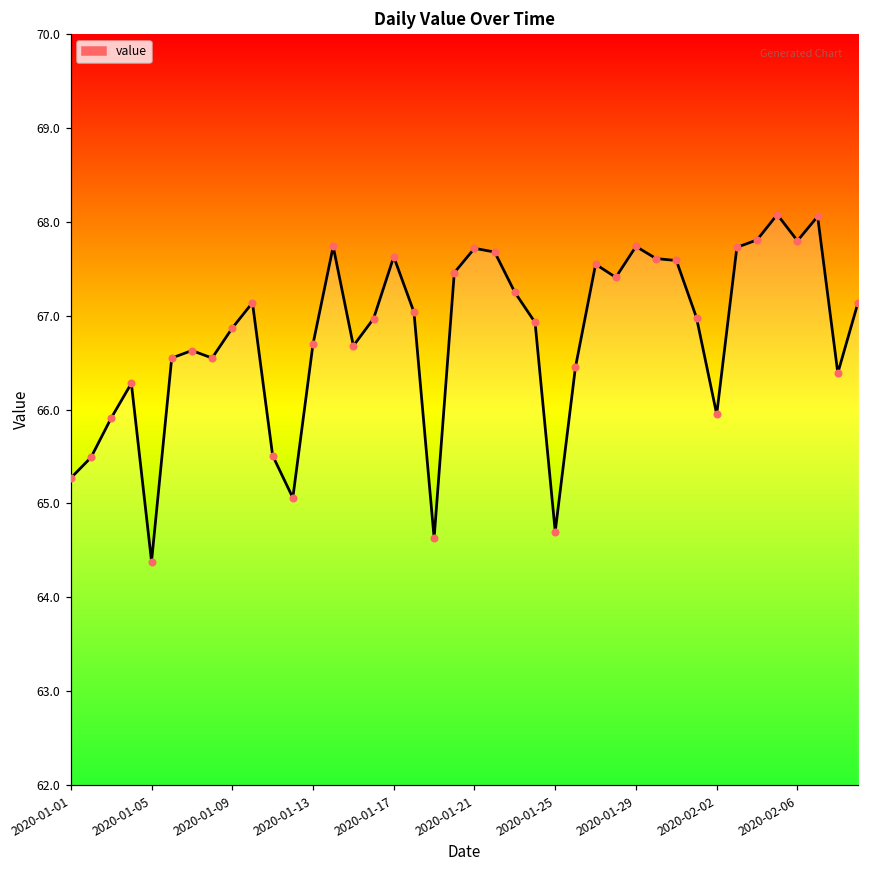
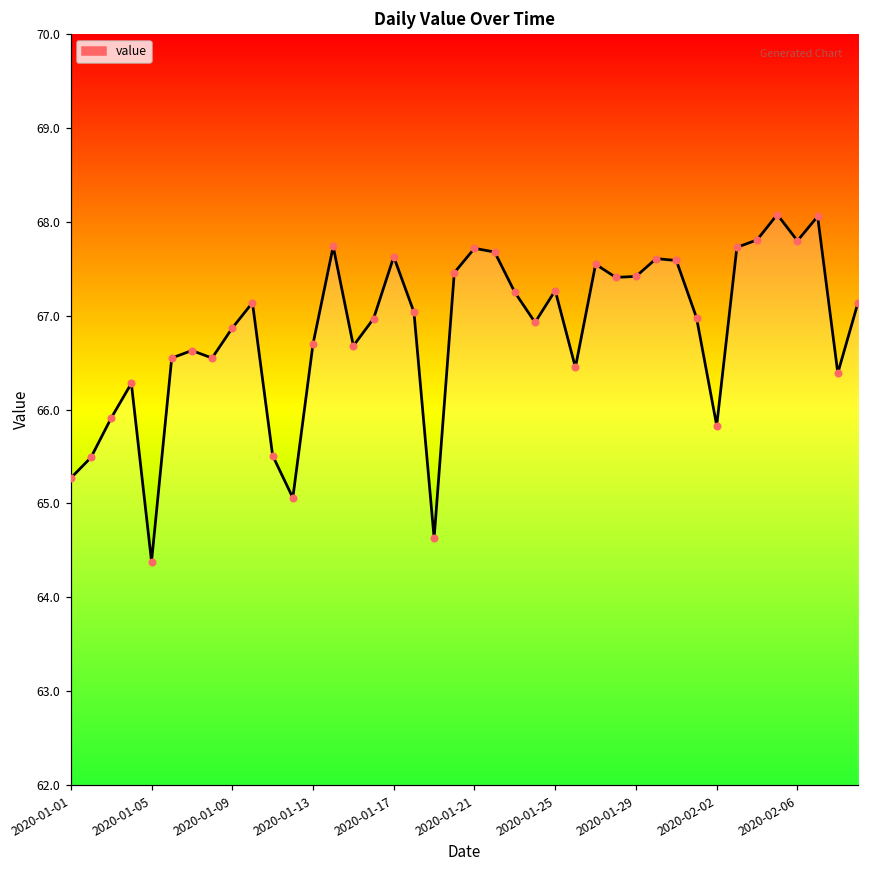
2020-01-25: 64.7 -> 67.3
2020-01-29: 67.7 -> 67.4
2020-02-02: 66.0 -> 65.8
